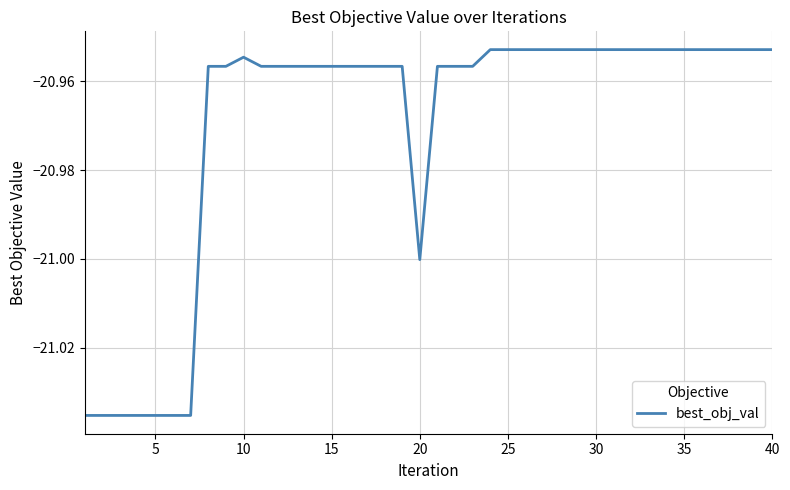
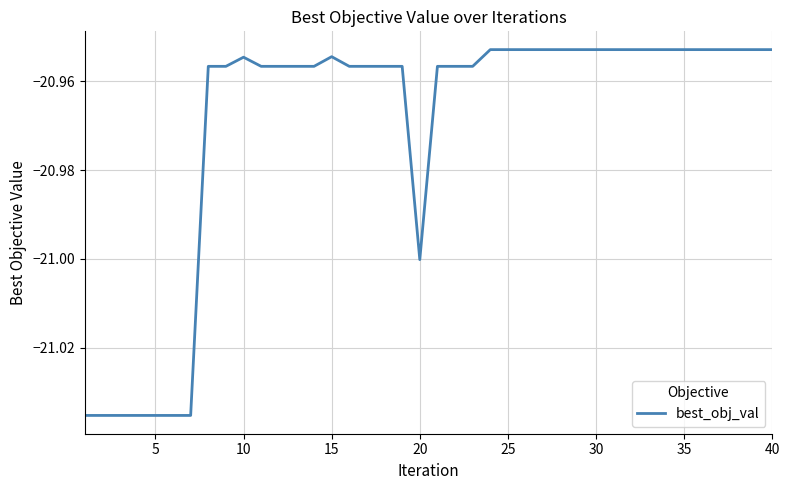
15: -20.957 -> -20.954
